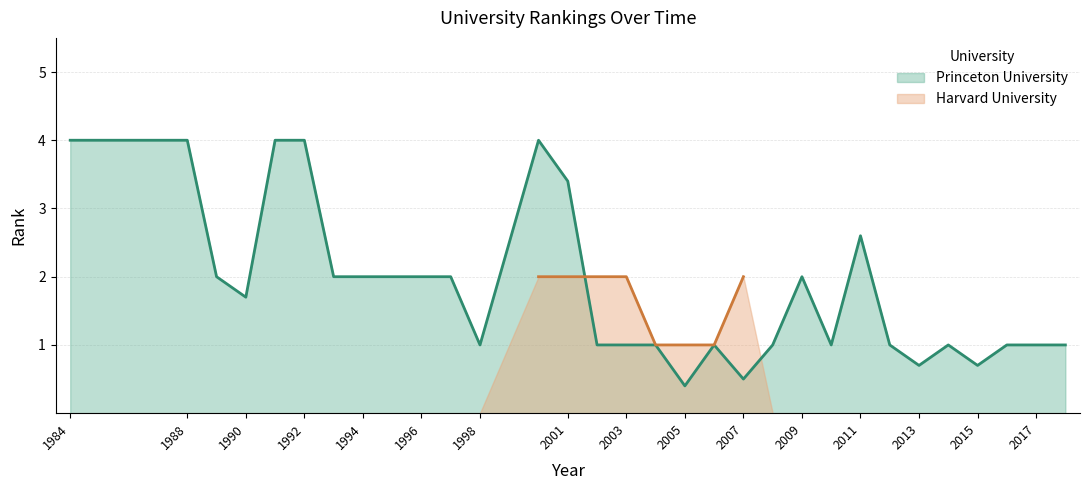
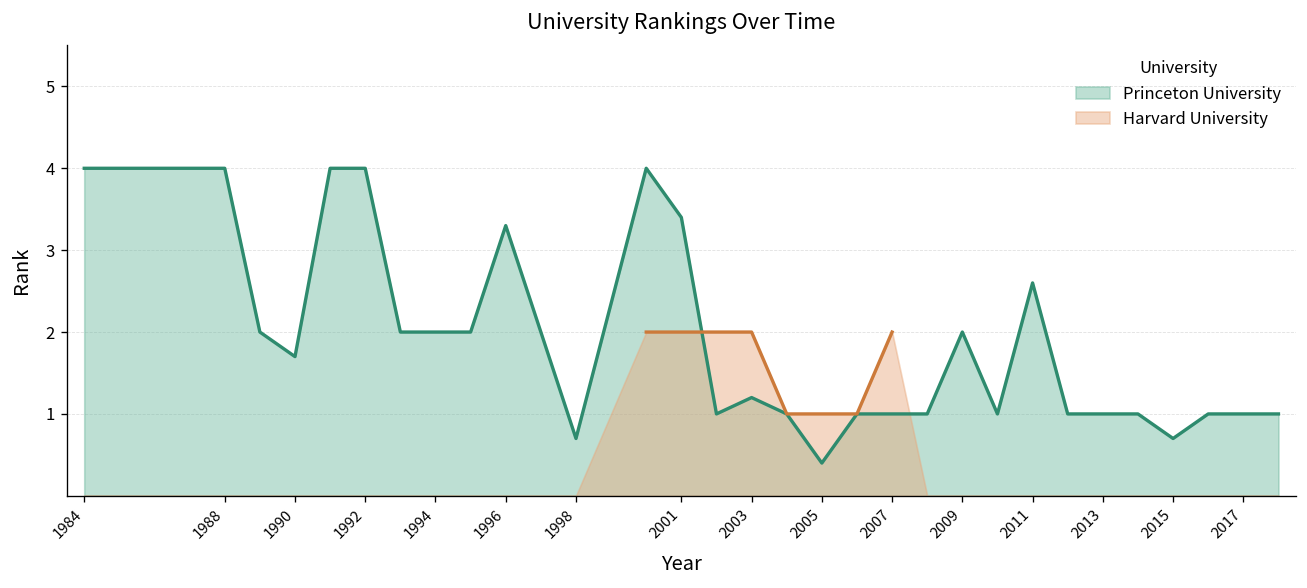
Princeton University, 1996: 2.0 -> 3.3
Princeton University, 1998: 1.0 -> 0.7
Princeton University, 2003: 1.0 -> 1.2
Princeton University, 2007: 0.5 -> 1.0
Princeton University, 2013: 0.7 -> 1.0
